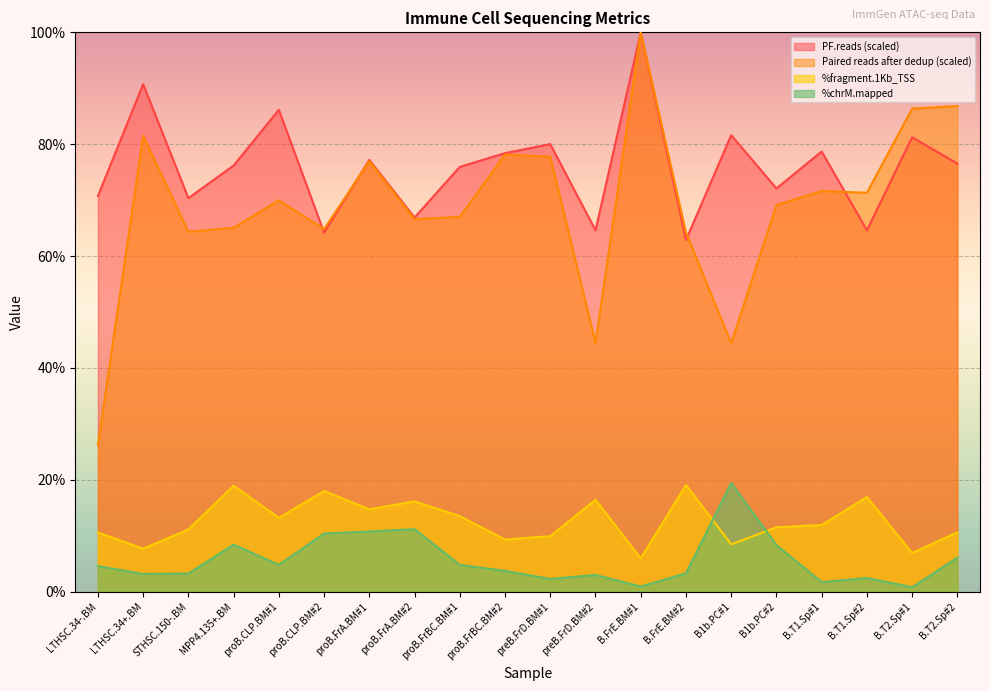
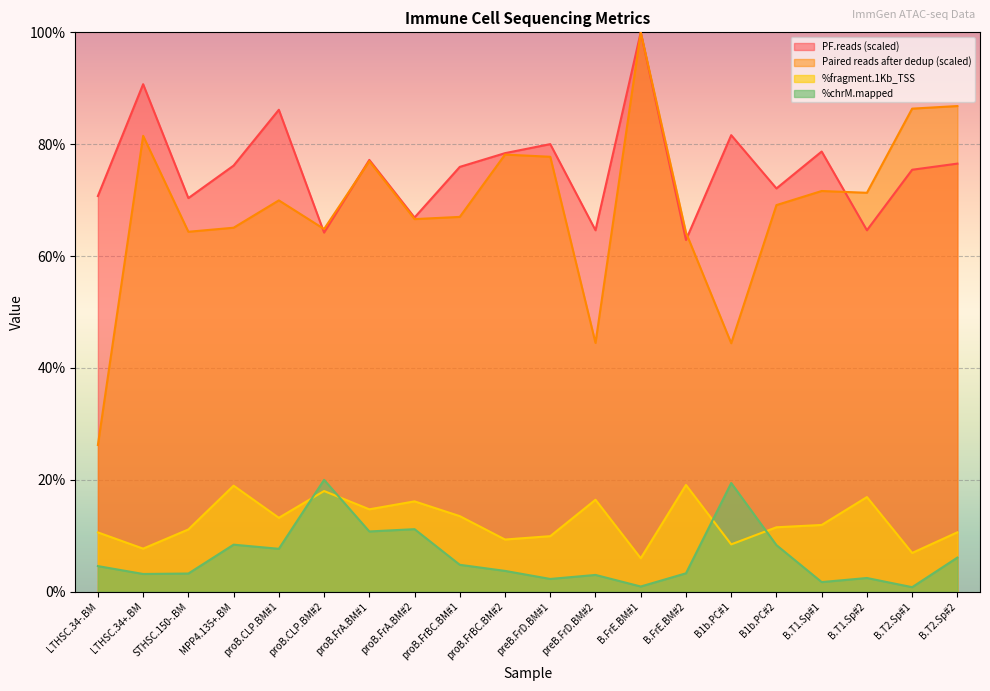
%chrM.mapped, proB.CLP.BM#1: 5% -> 8%
%chrM.mapped, proB.CLP.BM#2: 10% -> 20%
PF.reads (scaled), B.T2.Sp#1: 81% -> 75%
